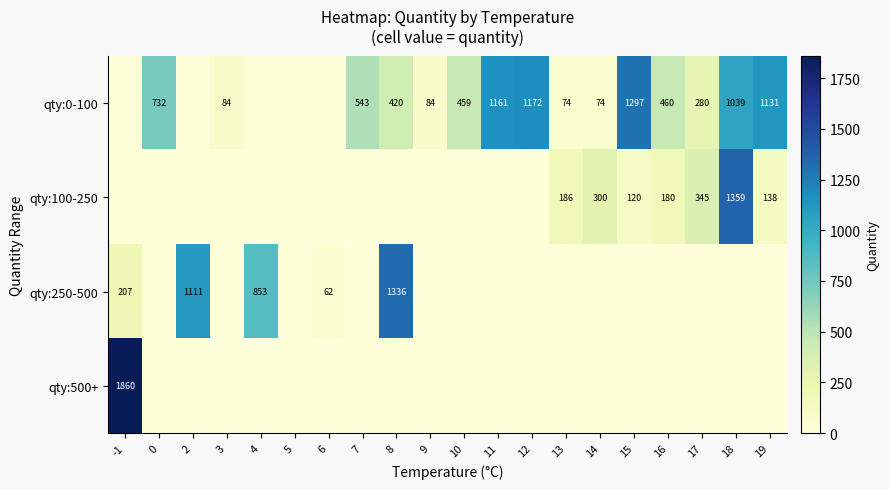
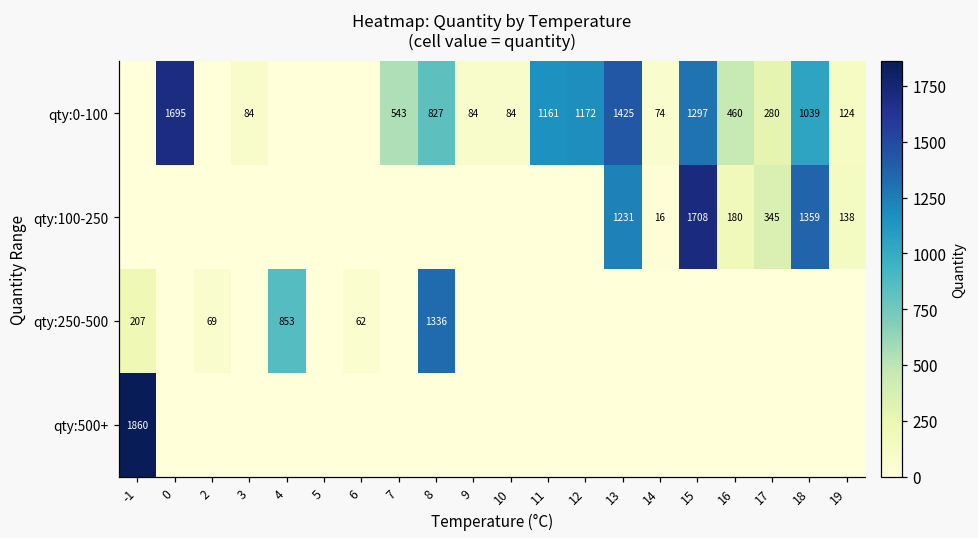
qty:0-100, 0: 732 -> 1695
qty:0-100, 8: 420 -> 827
qty:0-100, 10: 459 -> 84
qty:0-100, 13: 74 -> 1425
qty:0-100, 19: 1131 -> 124
qty:100-250, 13: 186 -> 1231
qty:100-250, 14: 300 -> 16
qty:100-250, 15: 120 -> 1708
qty:250-500, 2: 1111 -> 69
